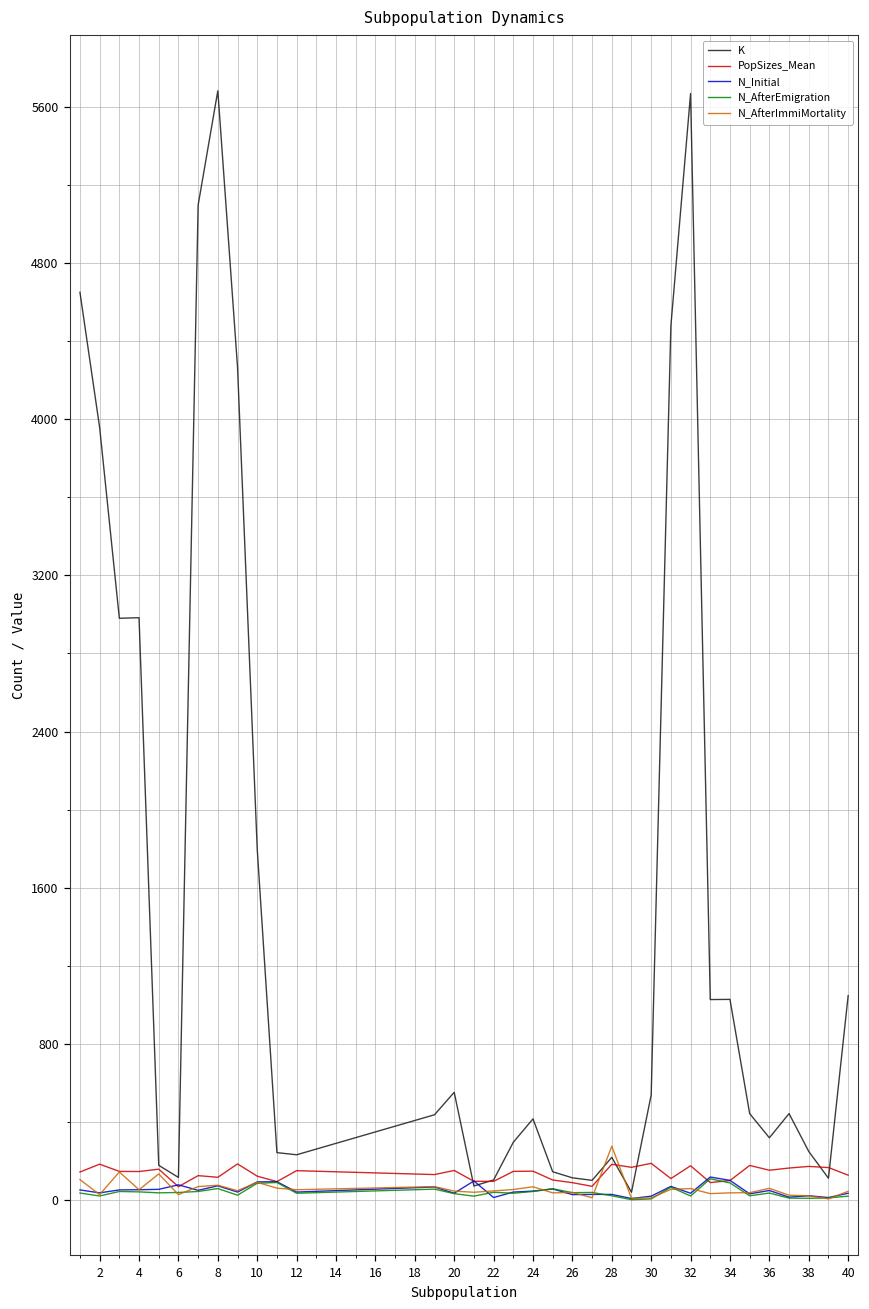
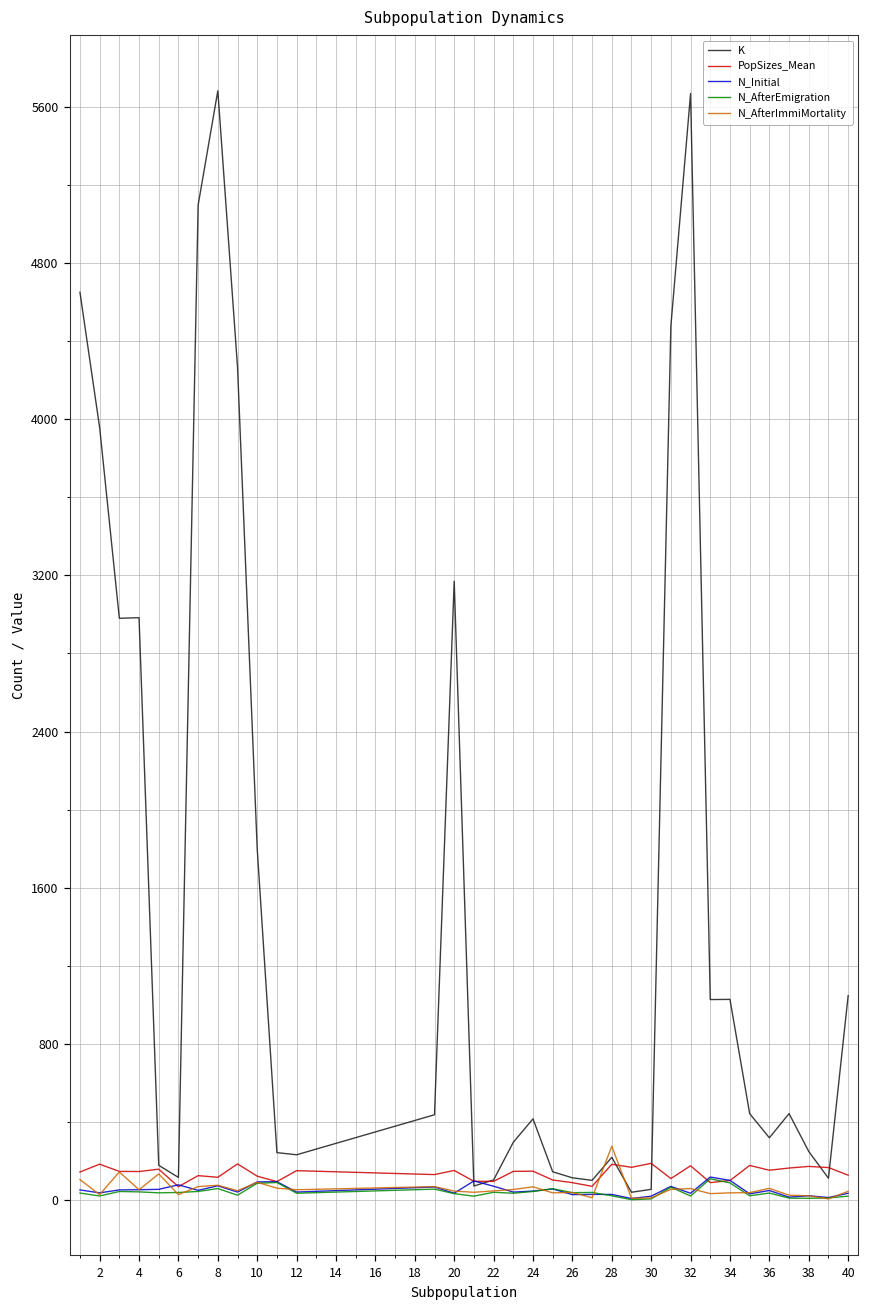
K, 20: 550 -> 3170
N_Initial, 22: 10 -> 70
K, 30: 540 -> 60
